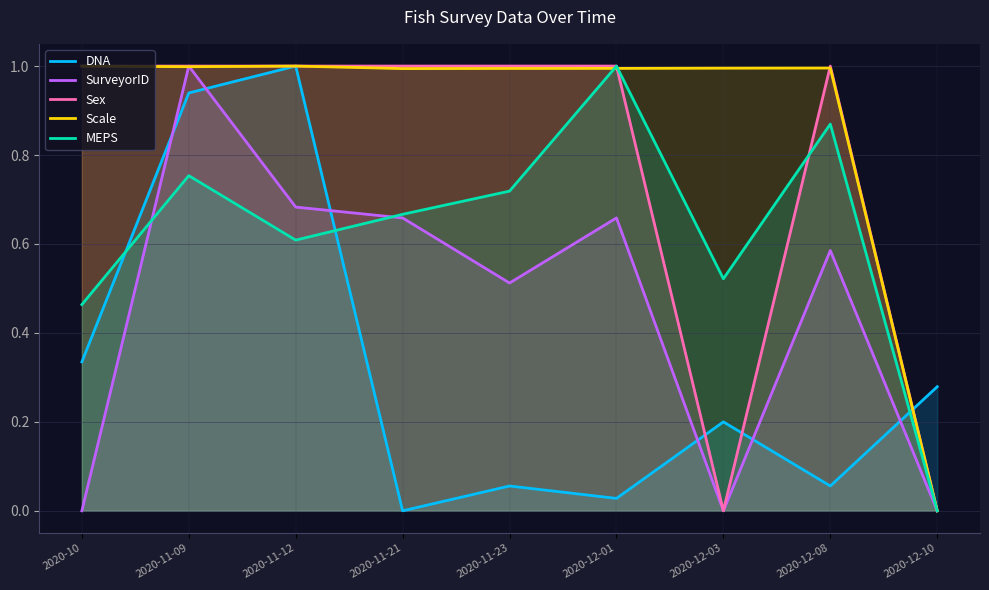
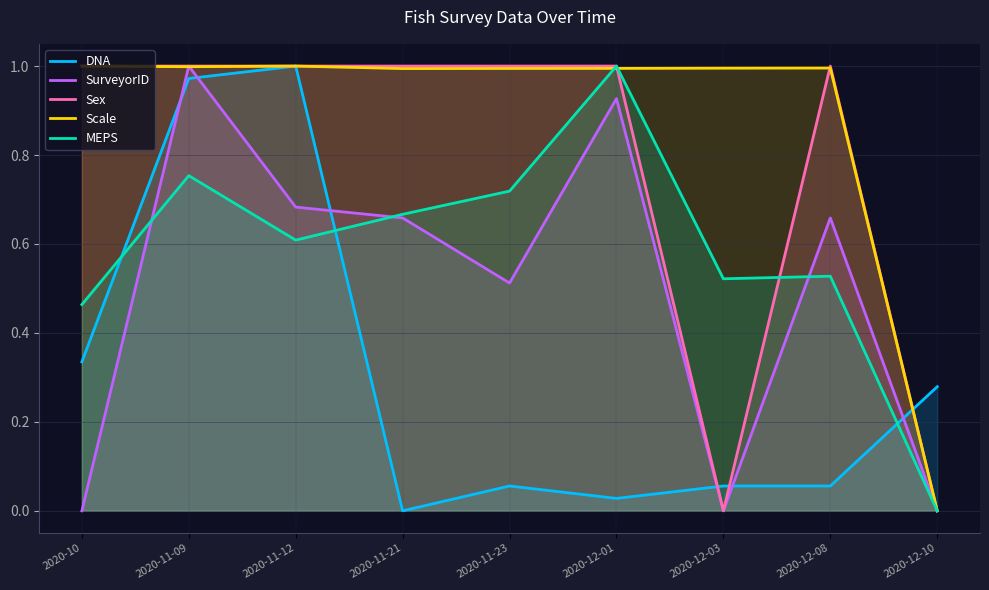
DNA, 2020-11-09: 0.94 -> 0.97
SurveyorID, 2020-12-01: 0.66 -> 0.93
DNA, 2020-12-03: 0.20 -> 0.06
SurveyorID, 2020-12-08: 0.59 -> 0.66
MEPS, 2020-12-08: 0.87 -> 0.53
